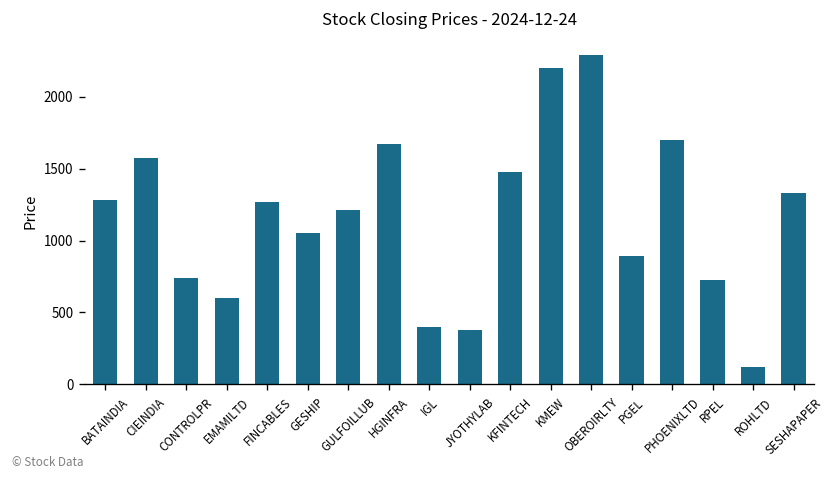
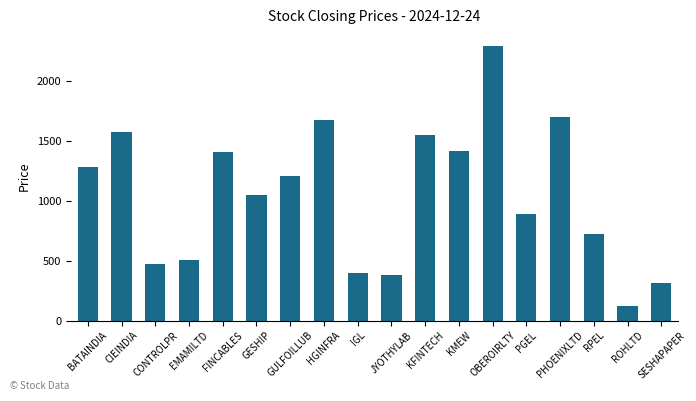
CONTROLPR: 740 -> 470
EMAMILTD: 600 -> 510
FINCABLES: 1270 -> 1400
KFINTECH: 1480 -> 1550
KMEW: 2200 -> 1410
SESHAPAPER: 1330 -> 320
